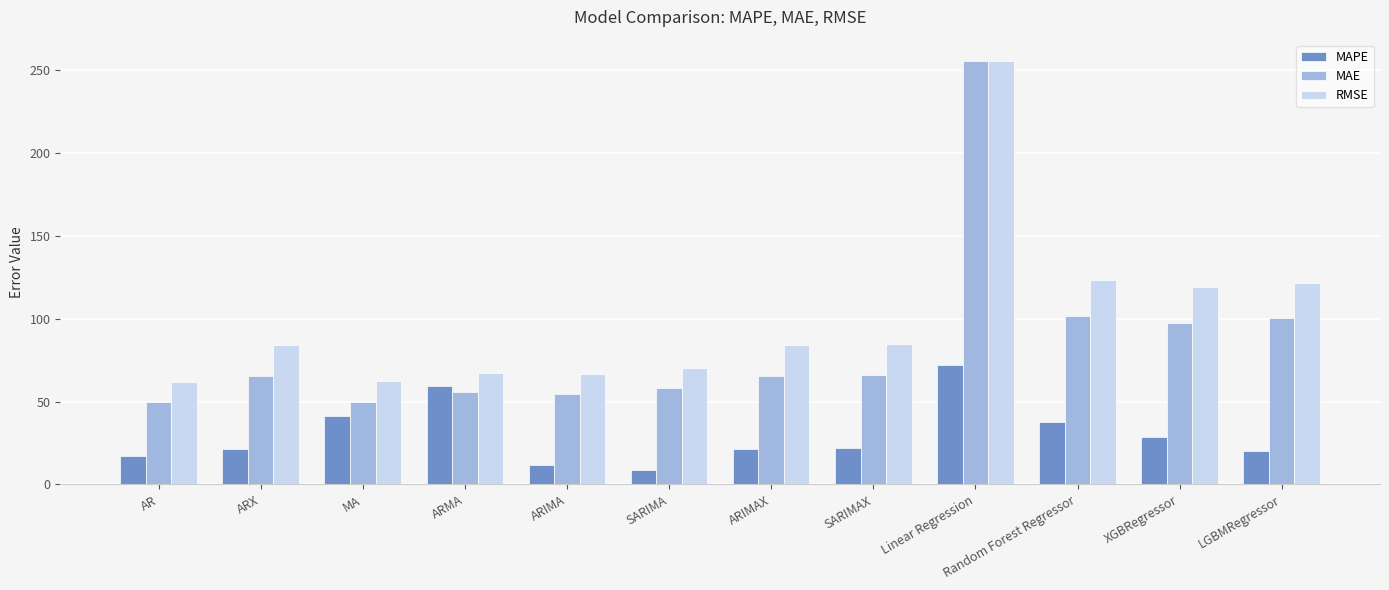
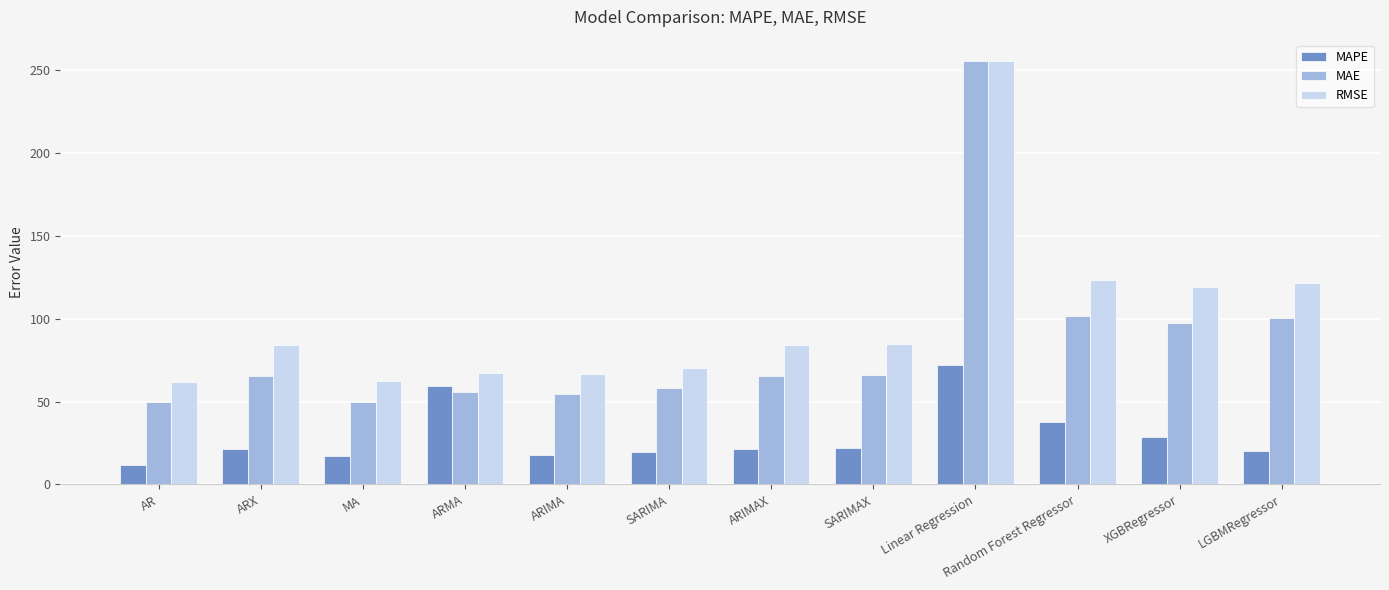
MAPE, AR: 17 -> 12
MAPE, MA: 42 -> 17
MAPE, ARIMA: 12 -> 18
MAPE, SARIMA: 9 -> 19
